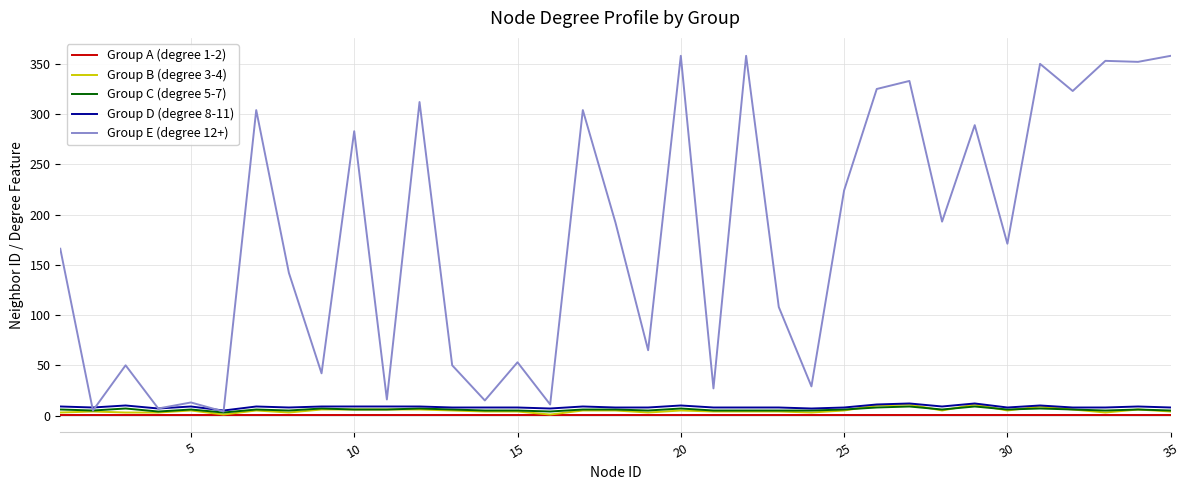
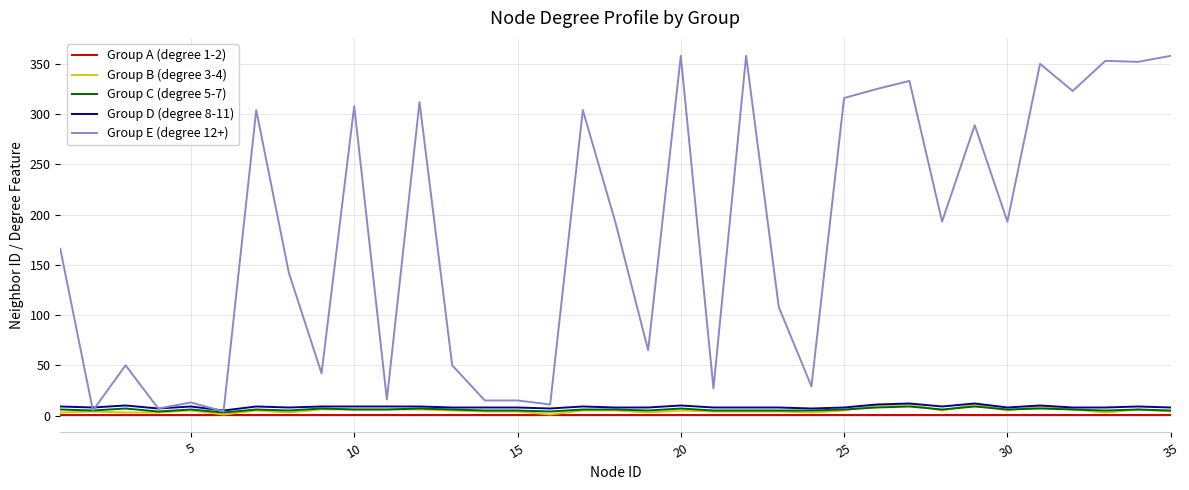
Group E (degree 12+), 10: 283 -> 308
Group E (degree 12+), 15: 53 -> 15
Group E (degree 12+), 25: 224 -> 316
Group E (degree 12+), 30: 171 -> 193
